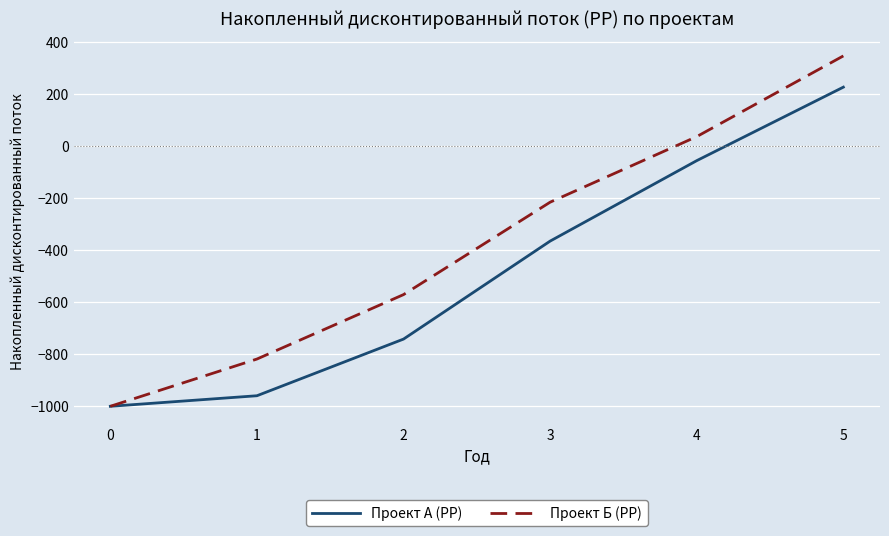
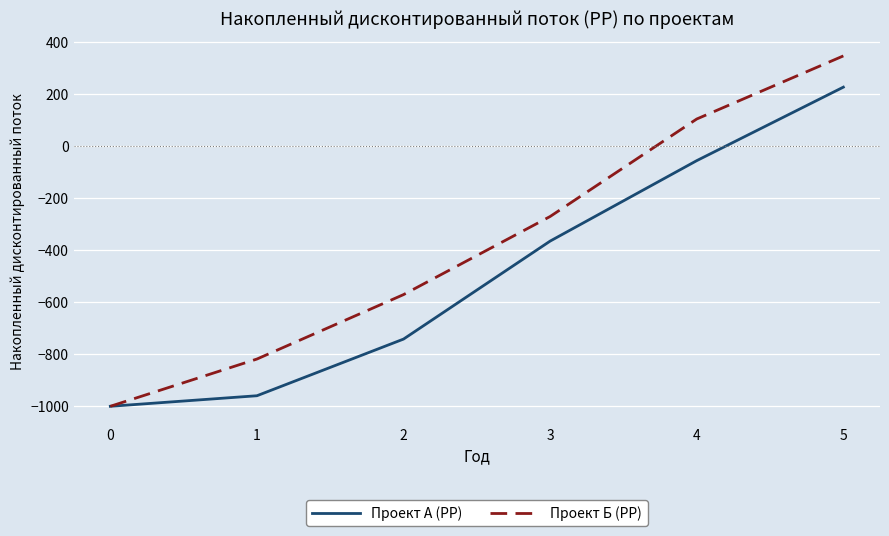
Проект Б (PP), 3: -210 -> -270
Проект Б (PP), 4: 40 -> 110
